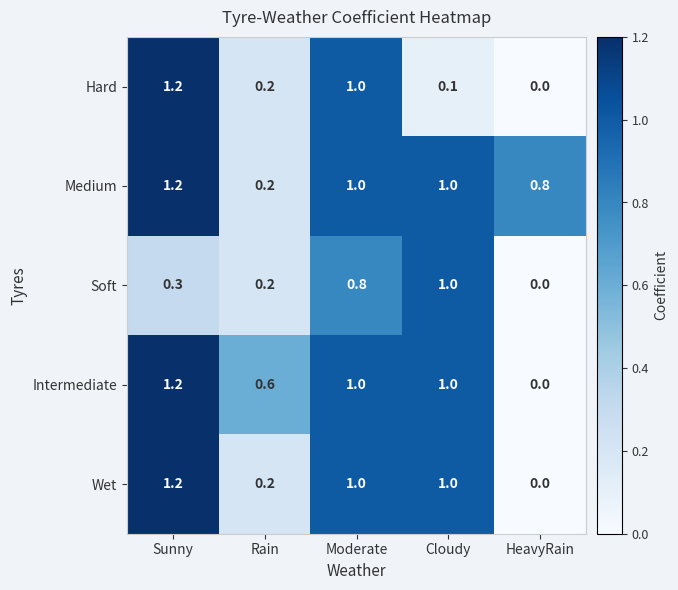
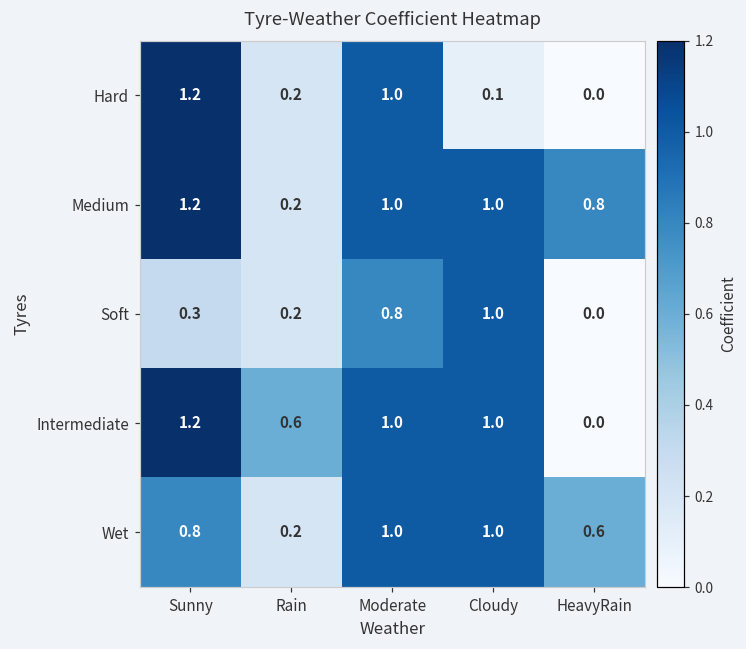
Wet, Sunny: 1.2 -> 0.8
Wet, HeavyRain: 0.0 -> 0.6
